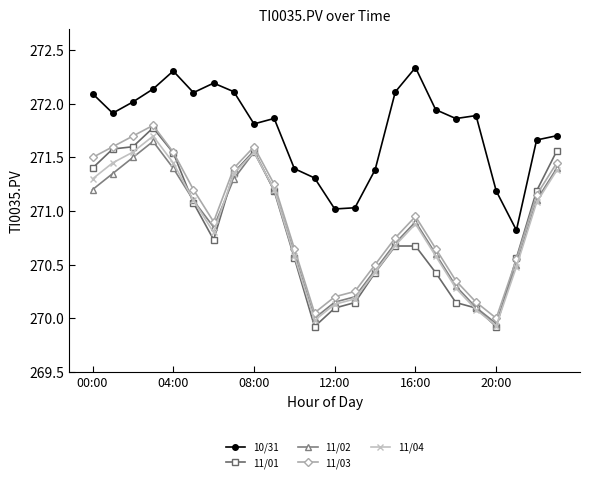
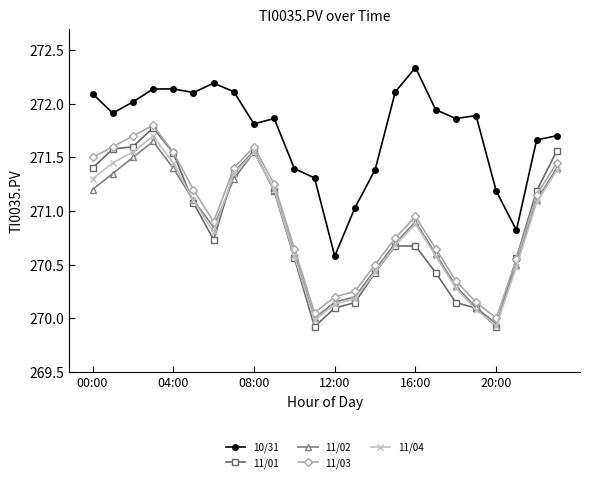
10/31, 04:00: 272.31 -> 272.14
10/31, 12:00: 271.02 -> 270.58
